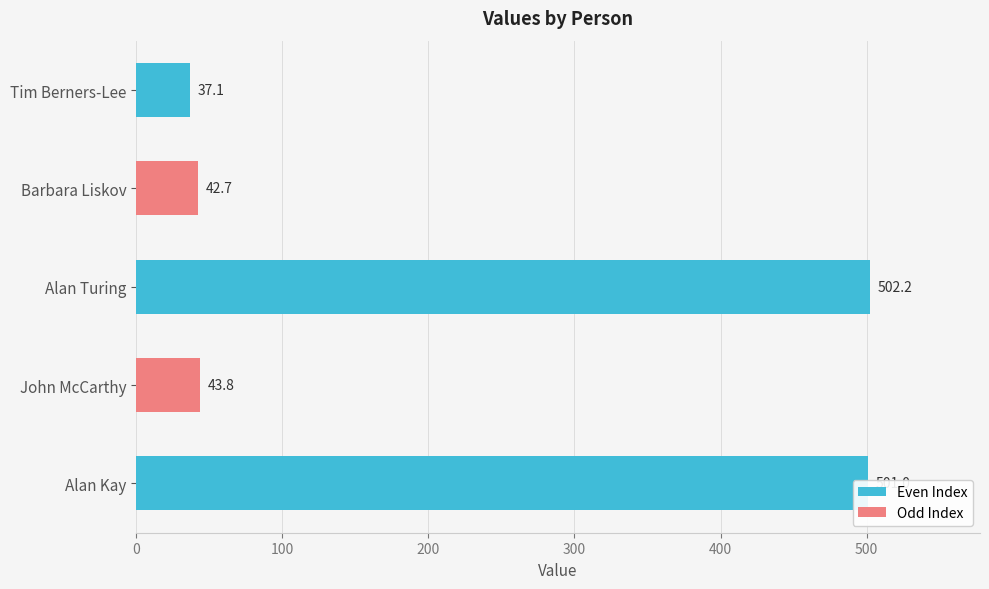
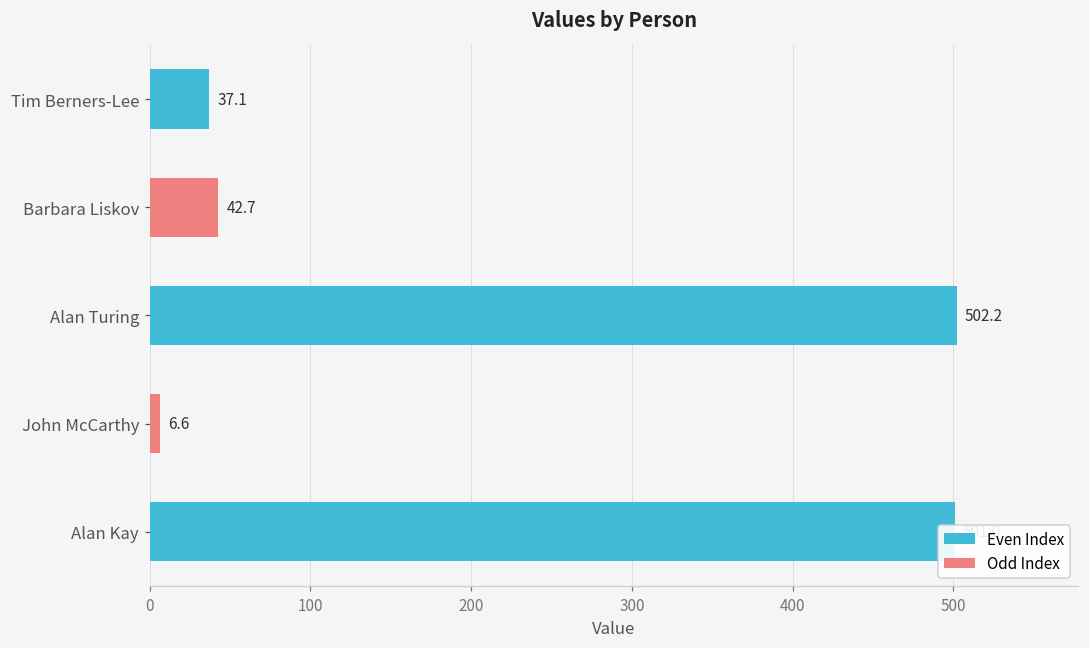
John McCarthy: 43.8 -> 6.6
